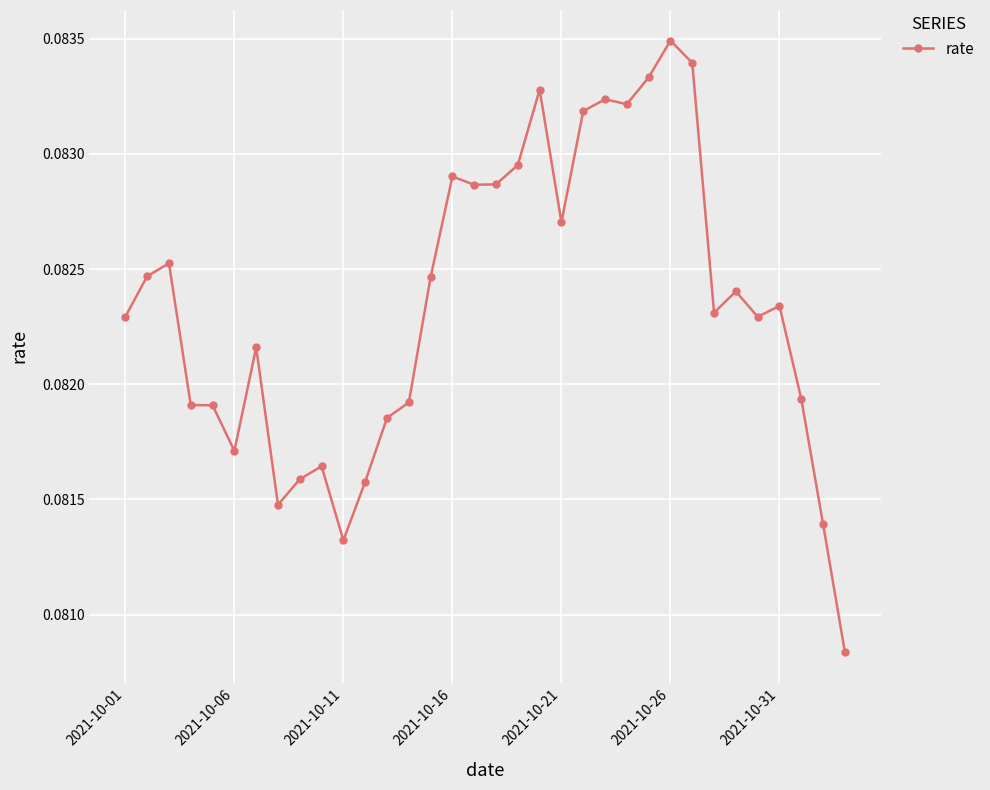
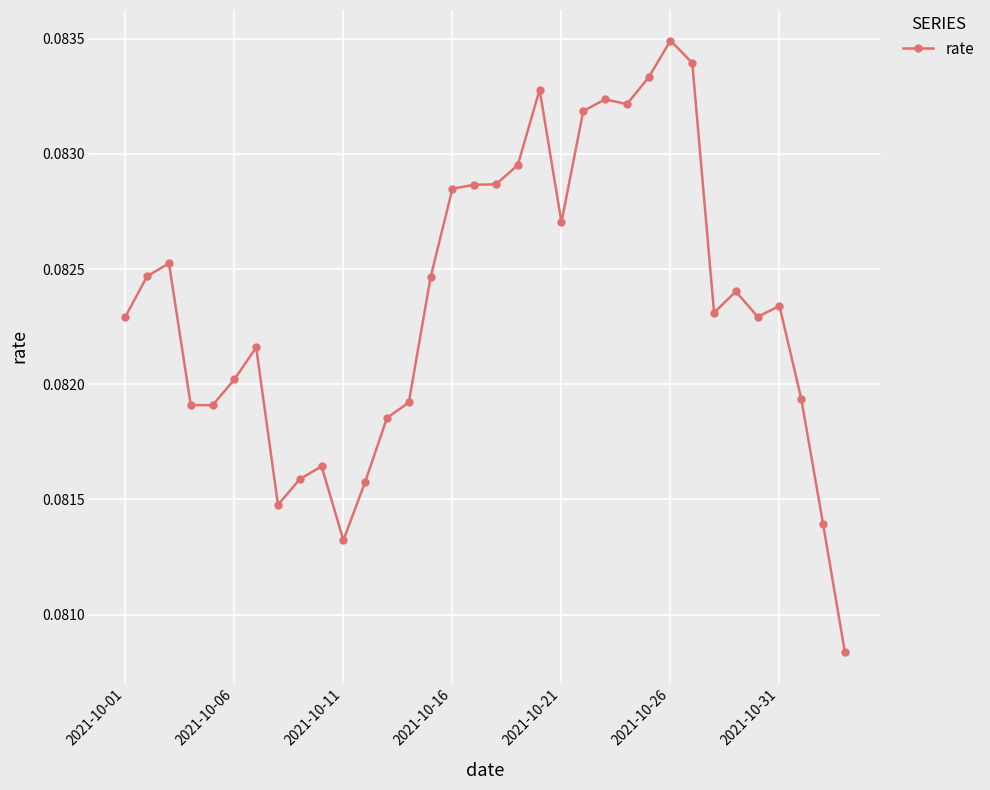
2021-10-06: 0.08171 -> 0.08202
2021-10-16: 0.08290 -> 0.08285
